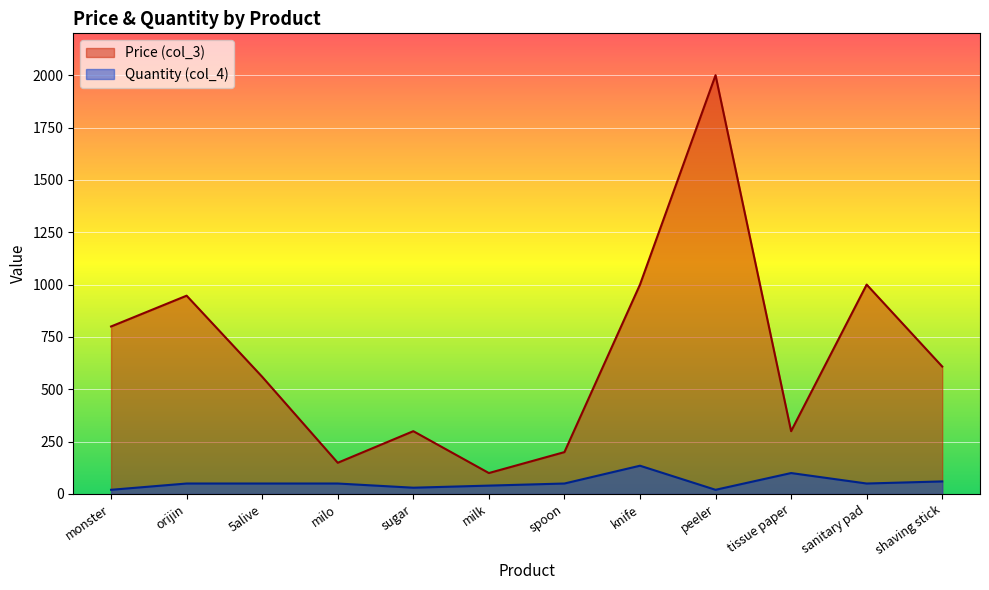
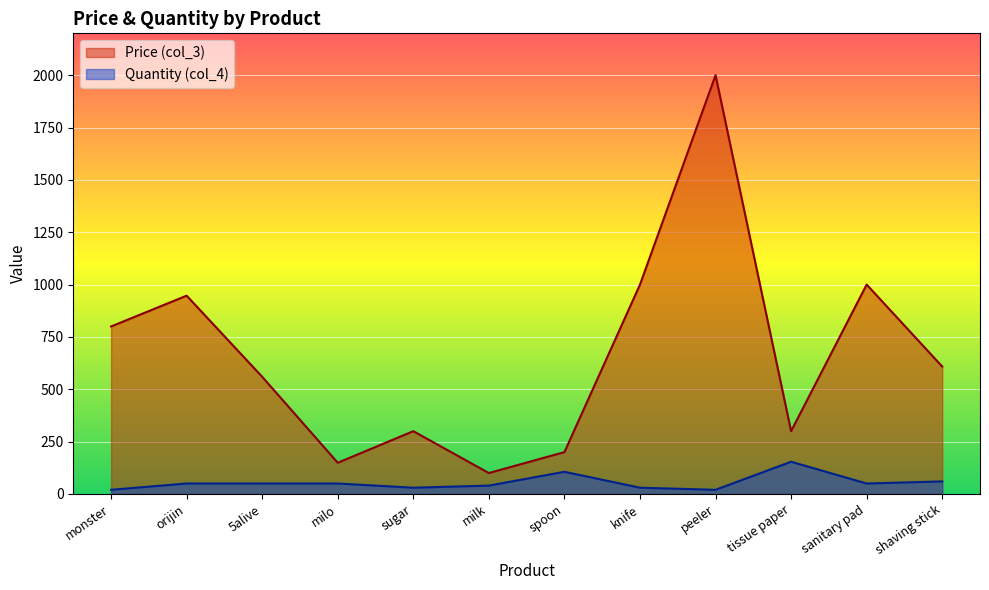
Quantity (col_4), spoon: 50 -> 110
Quantity (col_4), knife: 140 -> 30
Quantity (col_4), tissue paper: 100 -> 150
